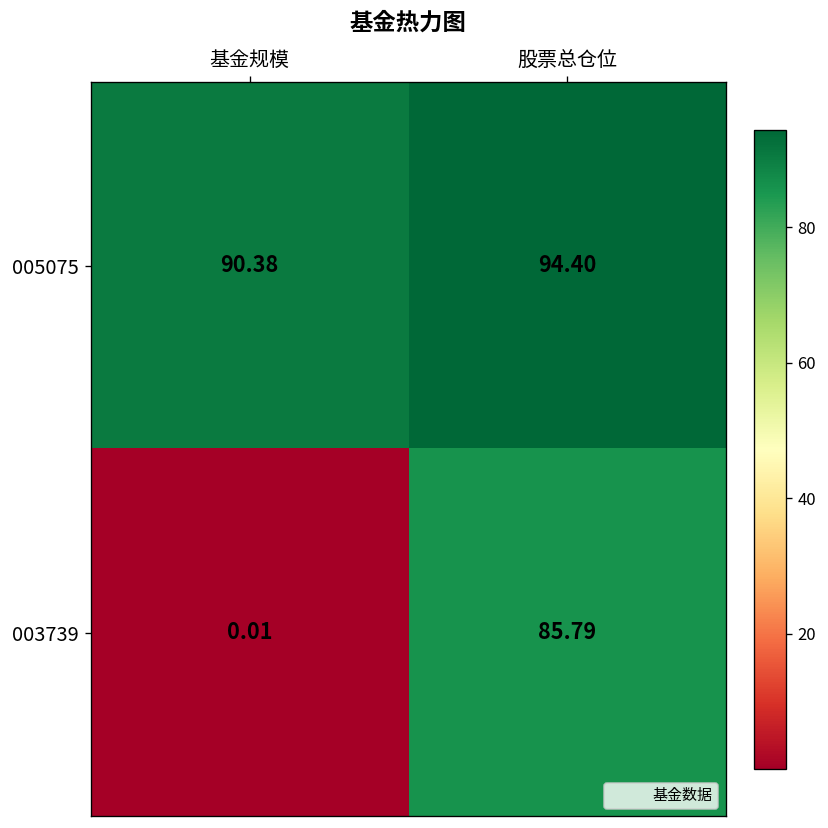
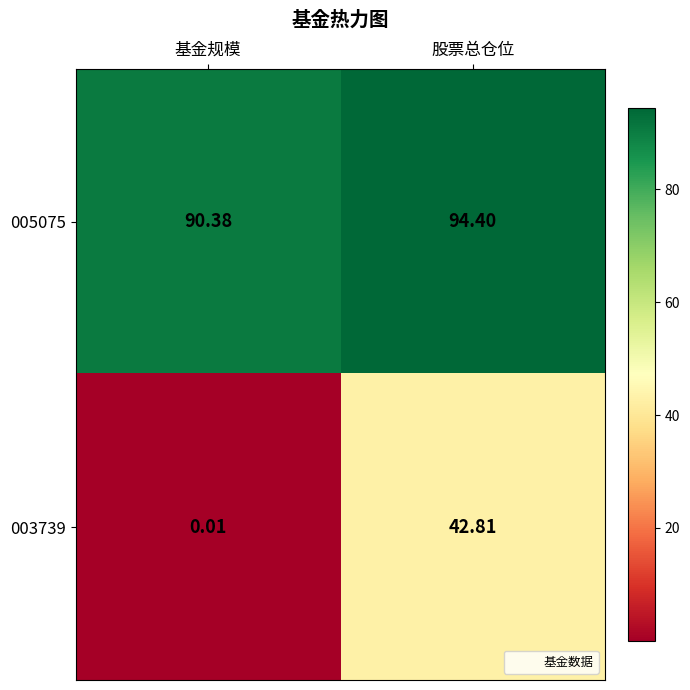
003739, 股票总仓位: 85.79 -> 42.81
